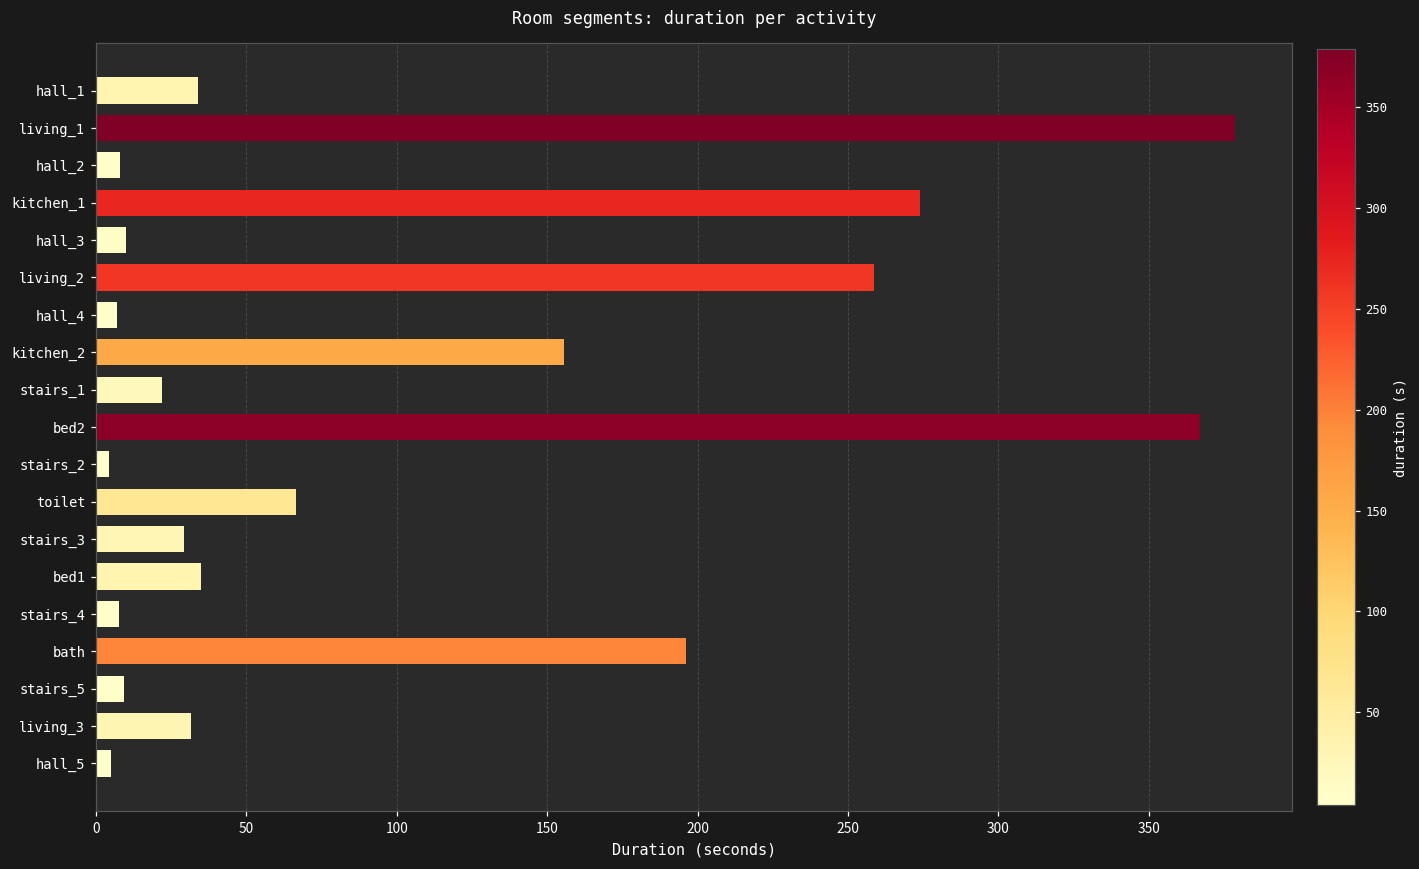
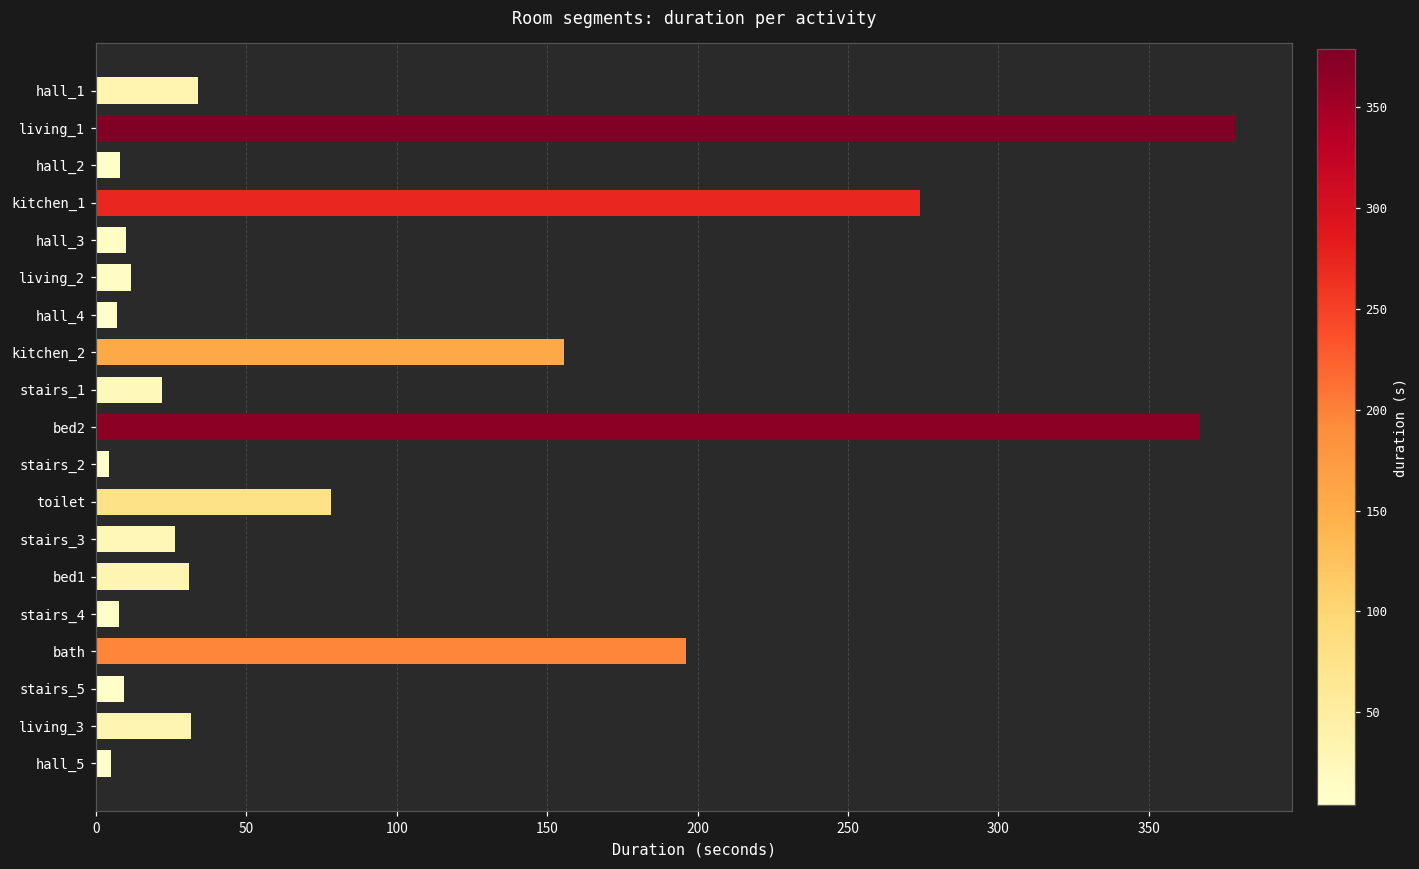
living_2: 259 -> 12
toilet: 67 -> 78
stairs_3: 29 -> 26
bed1: 35 -> 31
